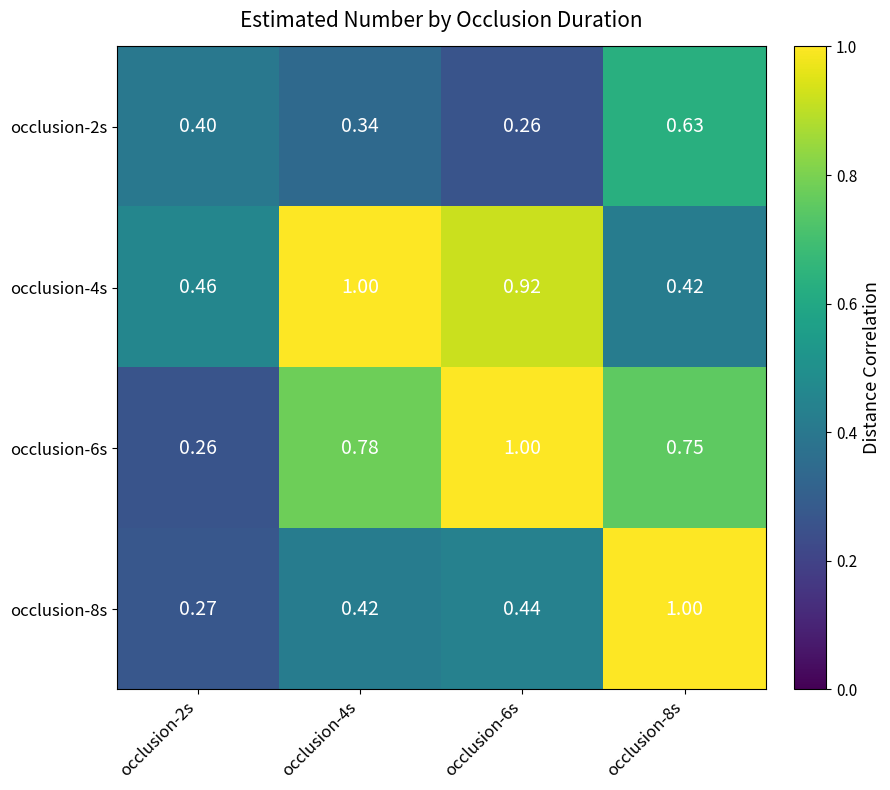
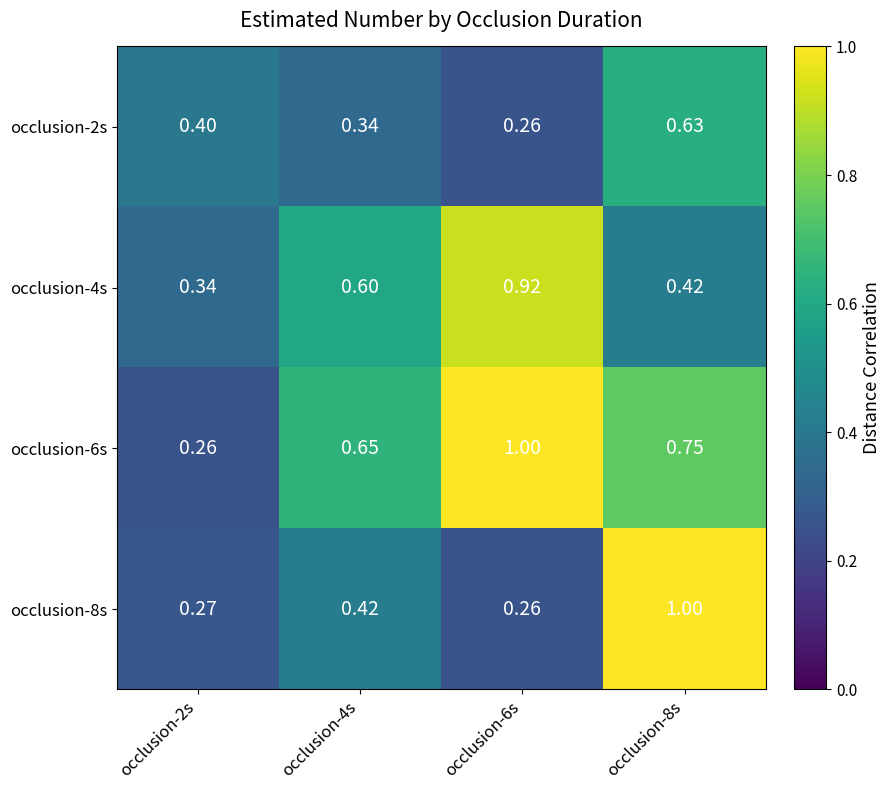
occlusion-4s, occlusion-2s: 0.46 -> 0.34
occlusion-4s, occlusion-4s: 1.00 -> 0.60
occlusion-6s, occlusion-4s: 0.78 -> 0.65
occlusion-8s, occlusion-6s: 0.44 -> 0.26
